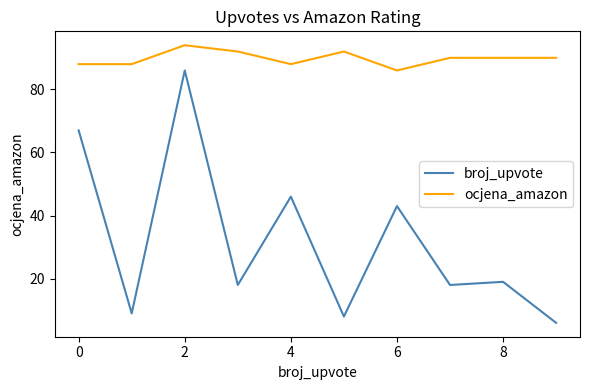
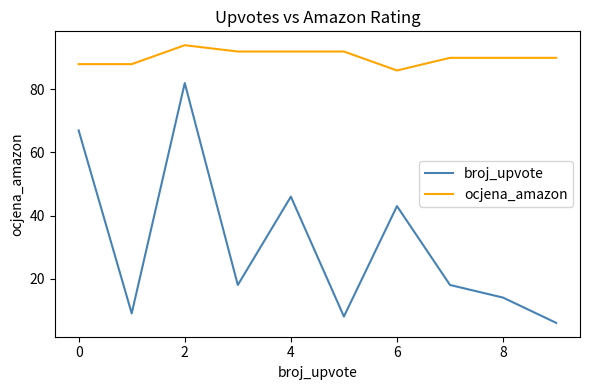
broj_upvote, 2: 86 -> 82
ocjena_amazon, 4: 88 -> 92
broj_upvote, 8: 19 -> 14
